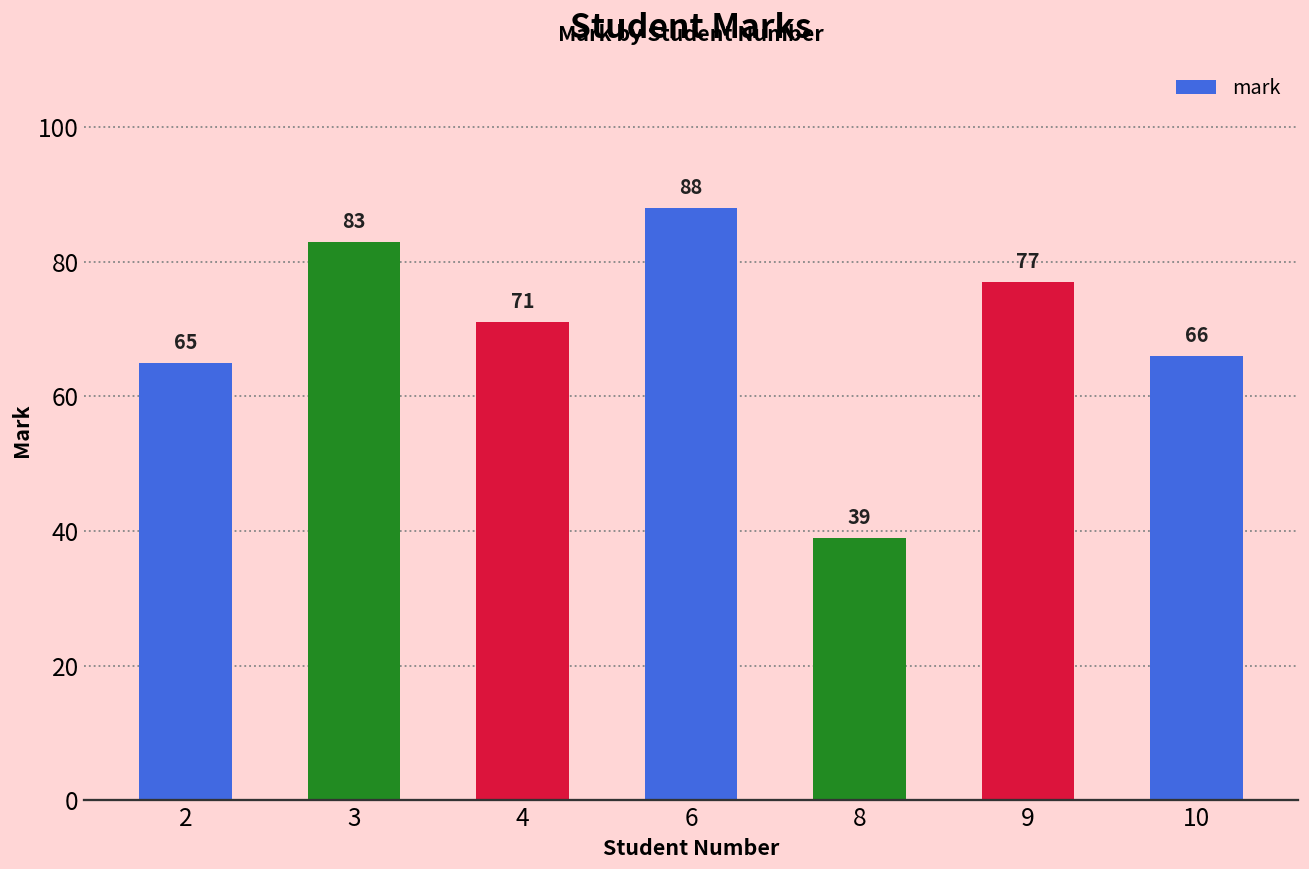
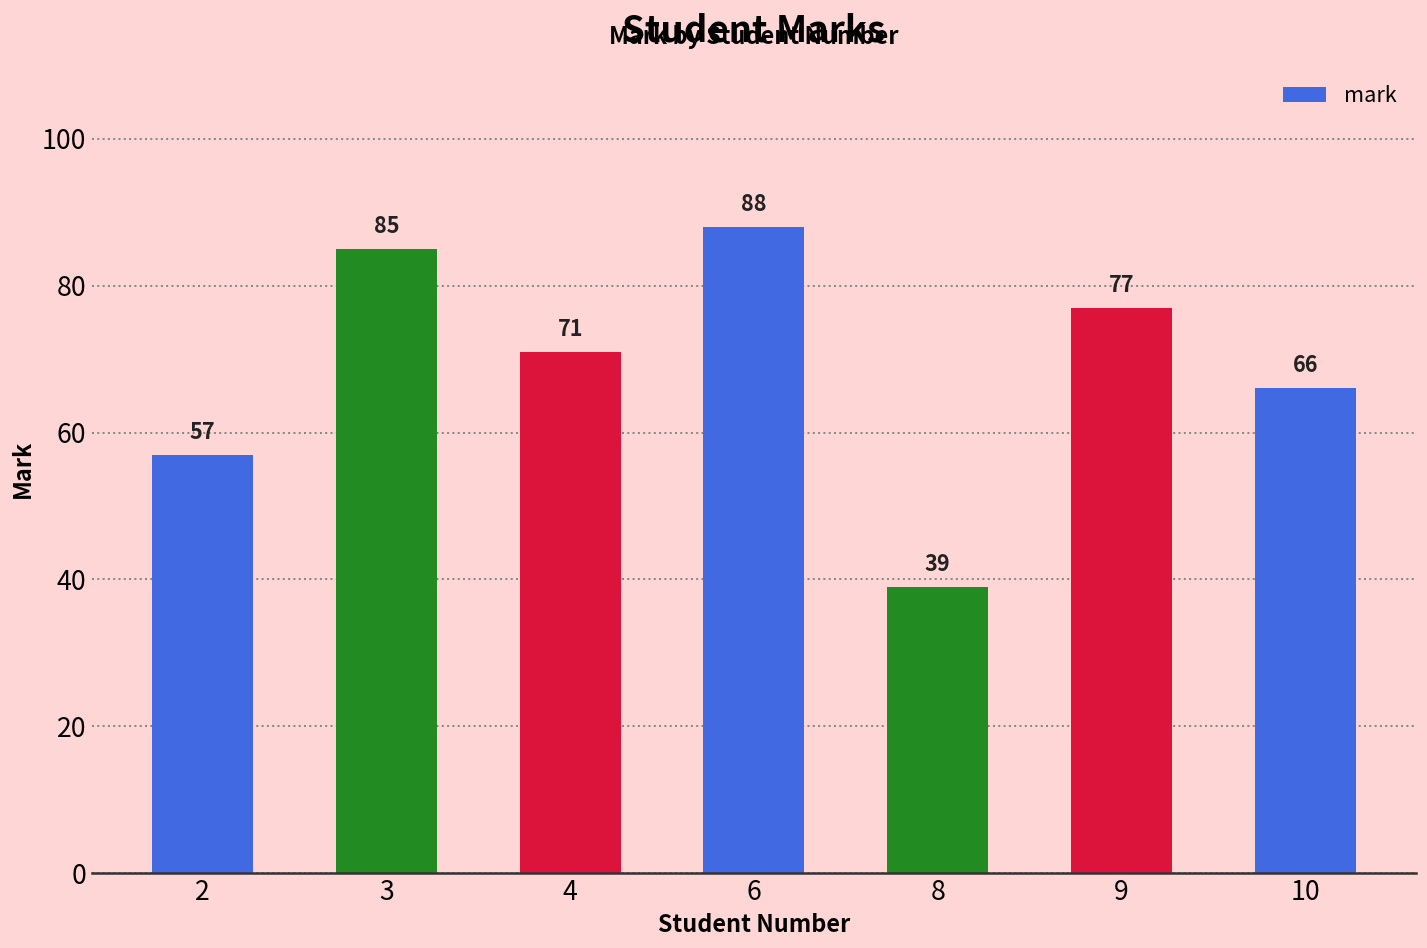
2: 65 -> 57
3: 83 -> 85
